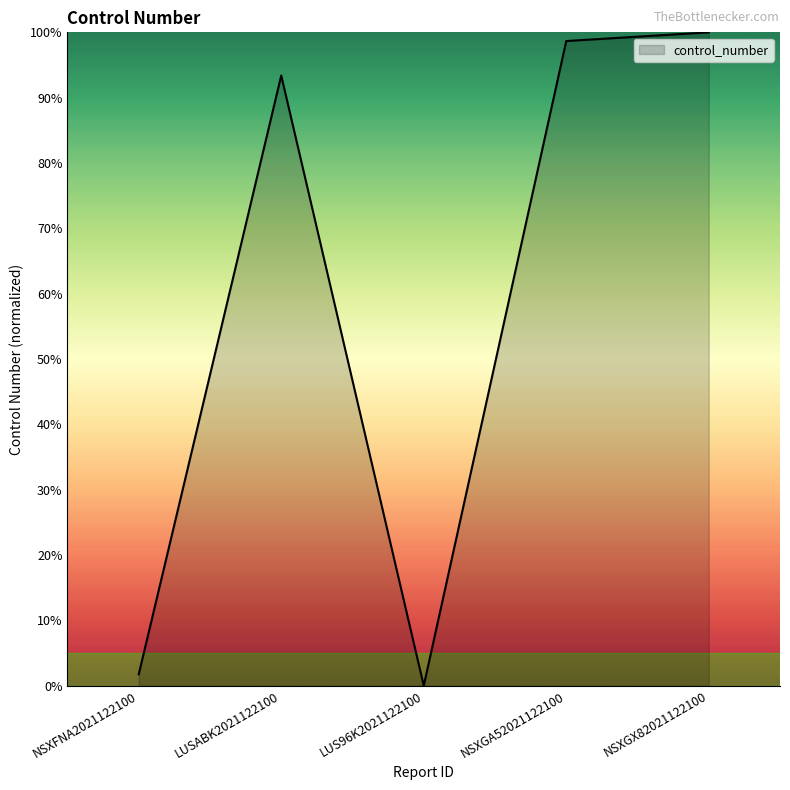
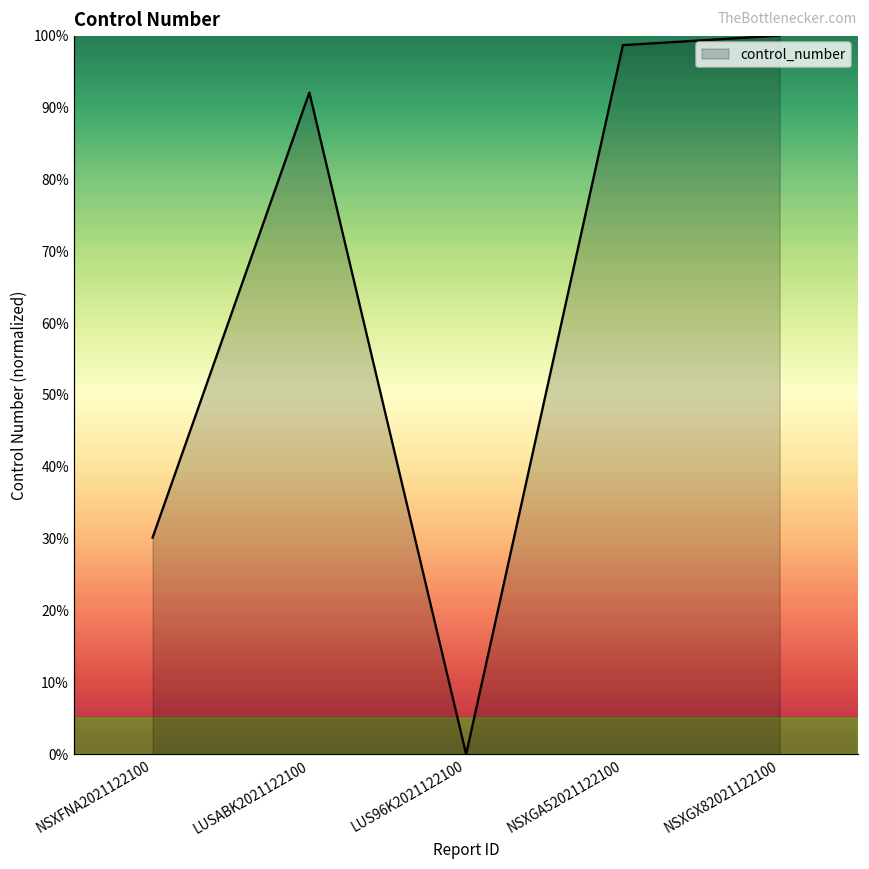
NSXFNA2021122100: 2% -> 30%
LUSABK2021122100: 93% -> 92%
